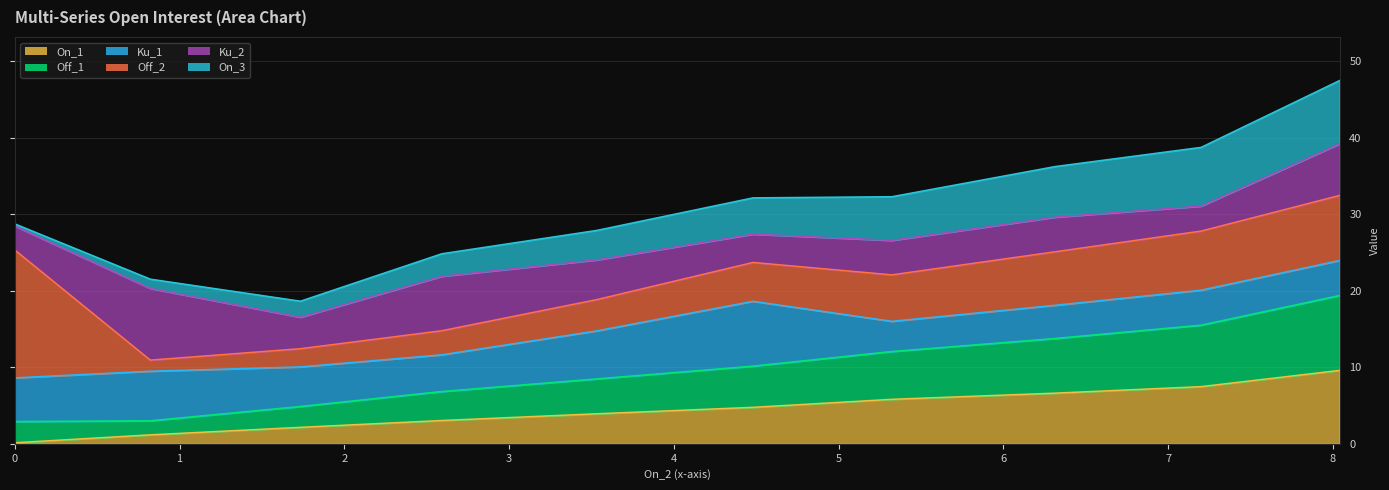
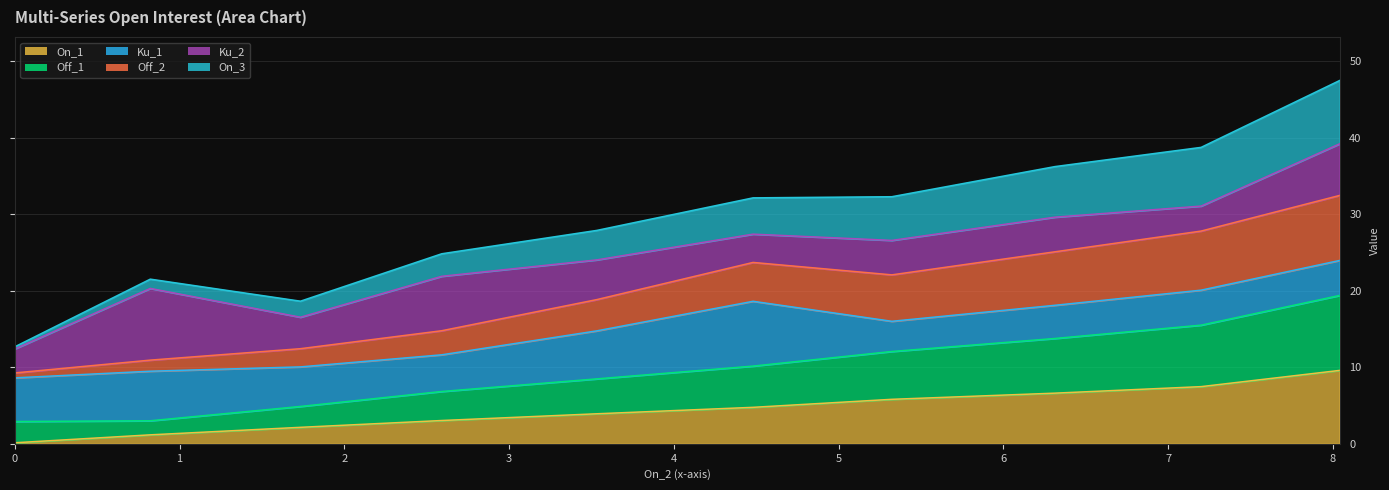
Off_2, 0: 17 -> 1
